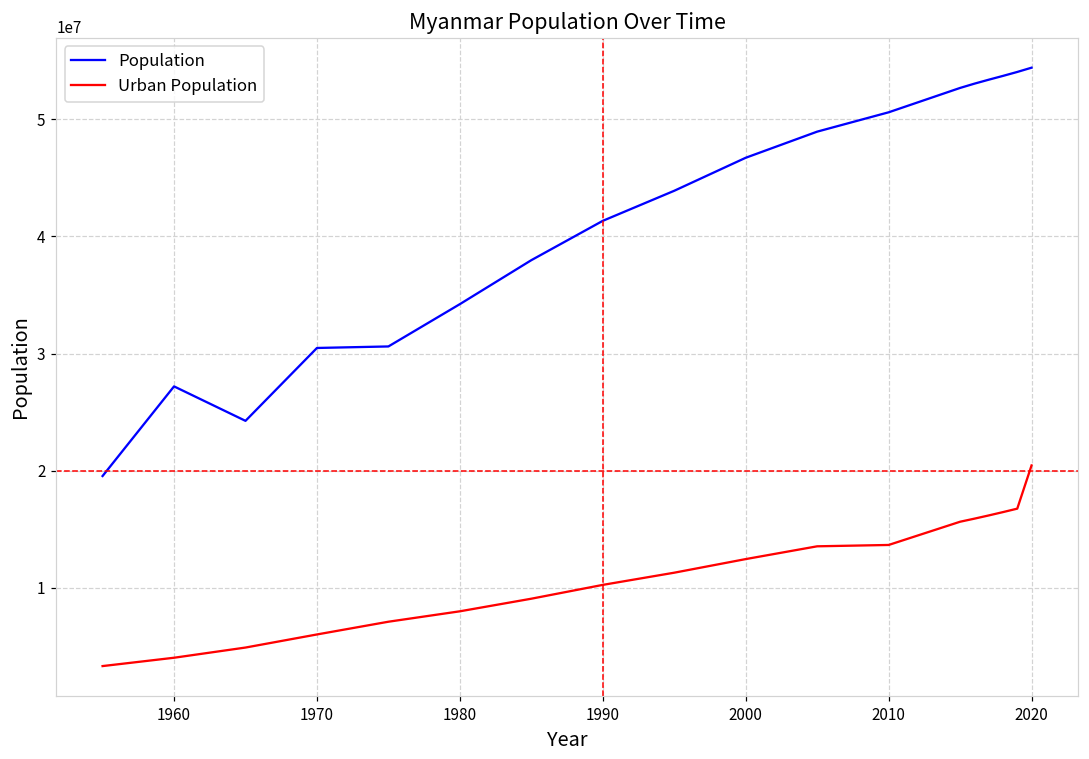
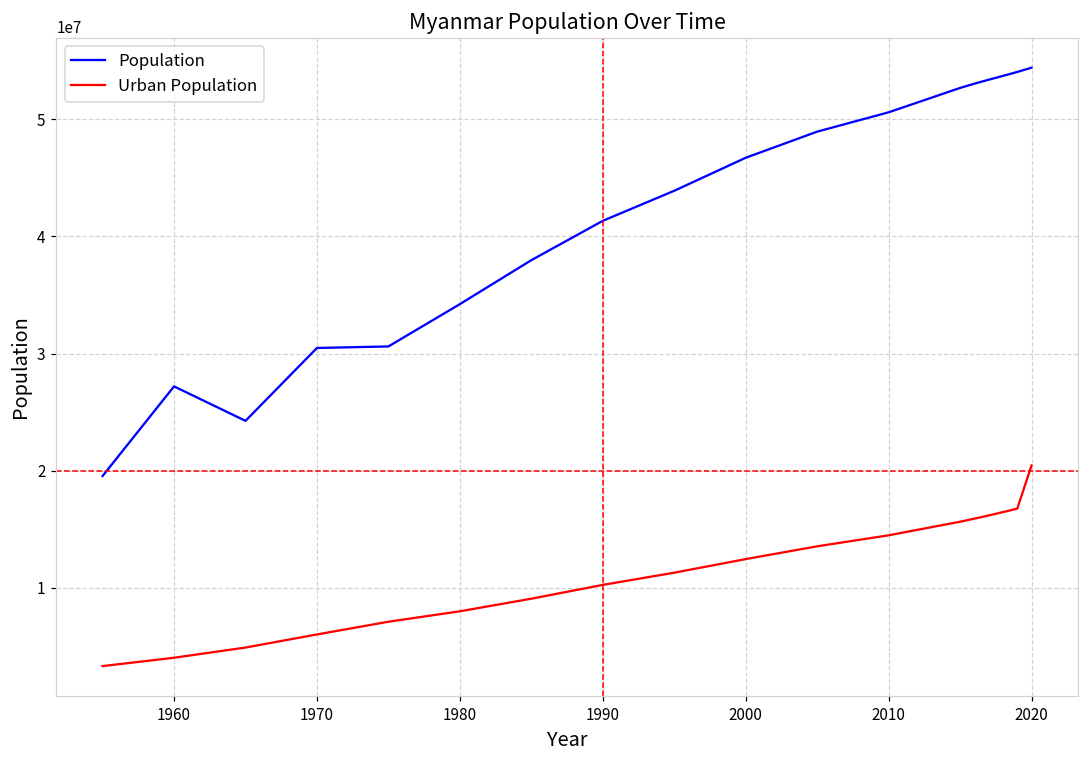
Urban Population, 2010: 13700000 -> 14500000
